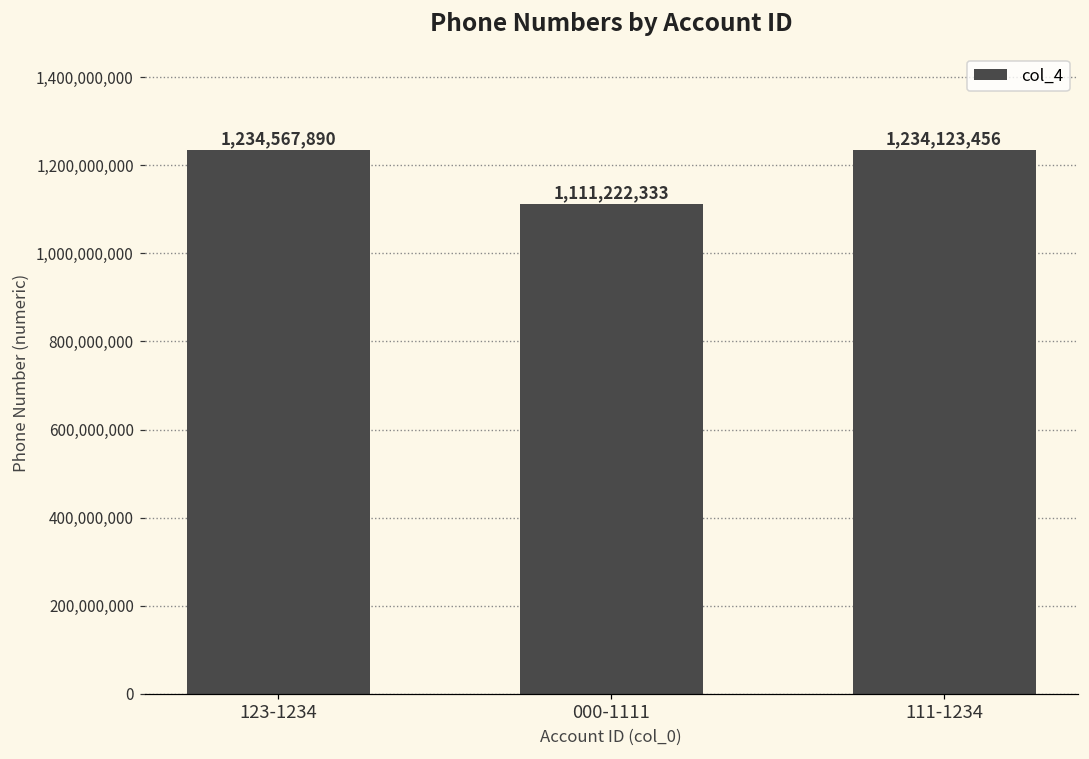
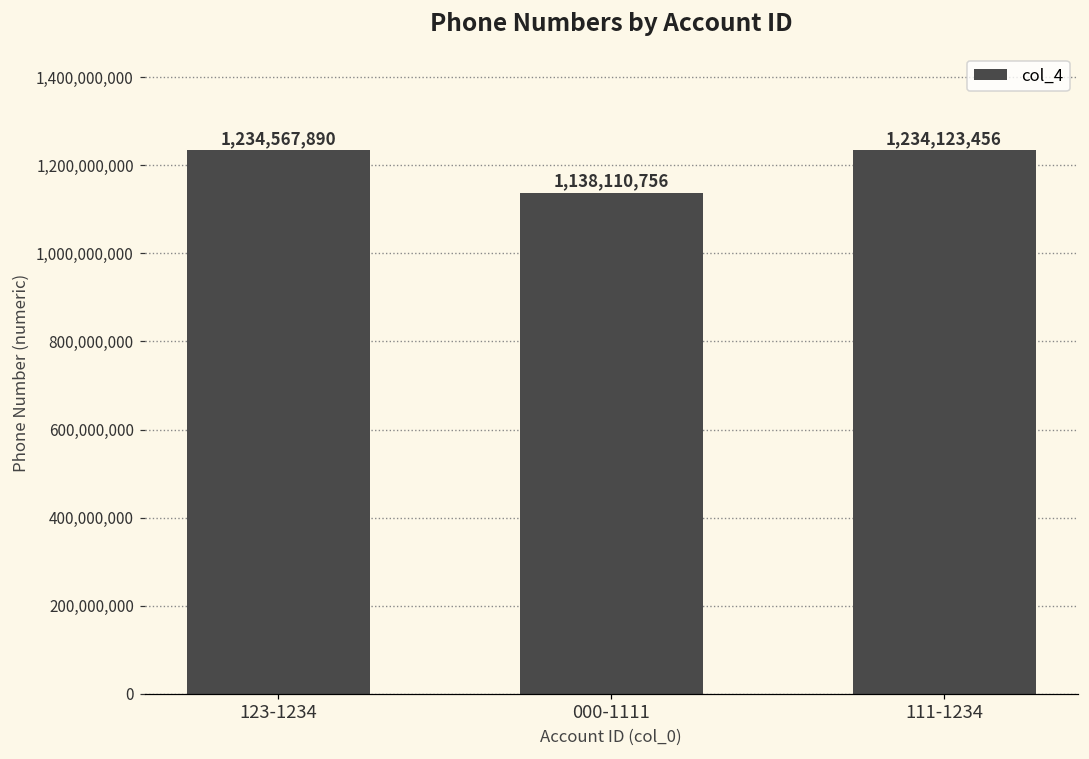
000-1111: 1,111,222,333 -> 1,138,110,756
